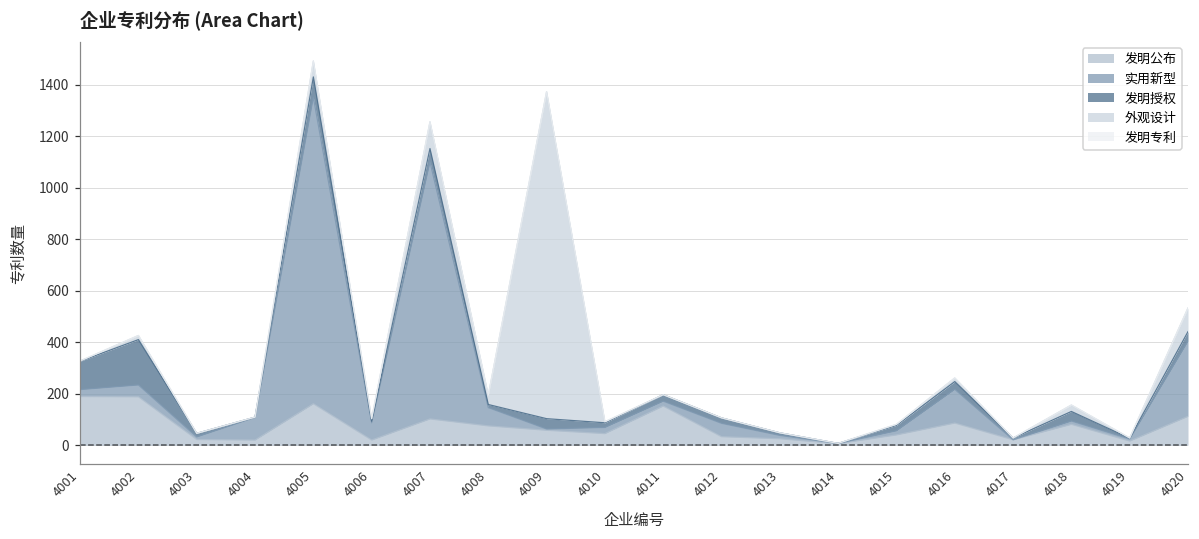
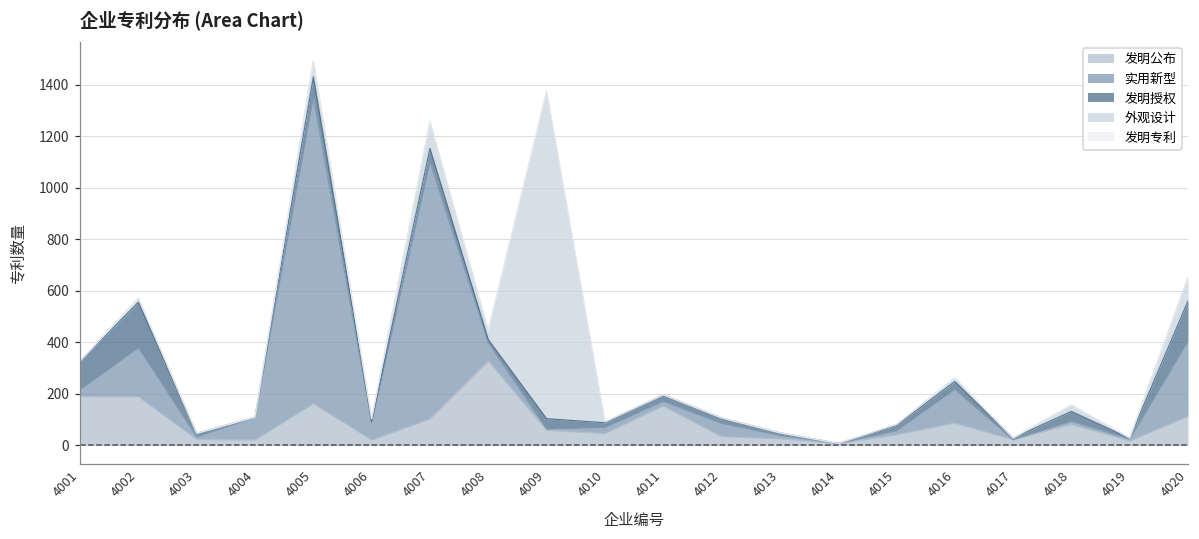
实用新型, 4002: 50 -> 190
发明公布, 4008: 80 -> 330
发明授权, 4020: 40 -> 160
